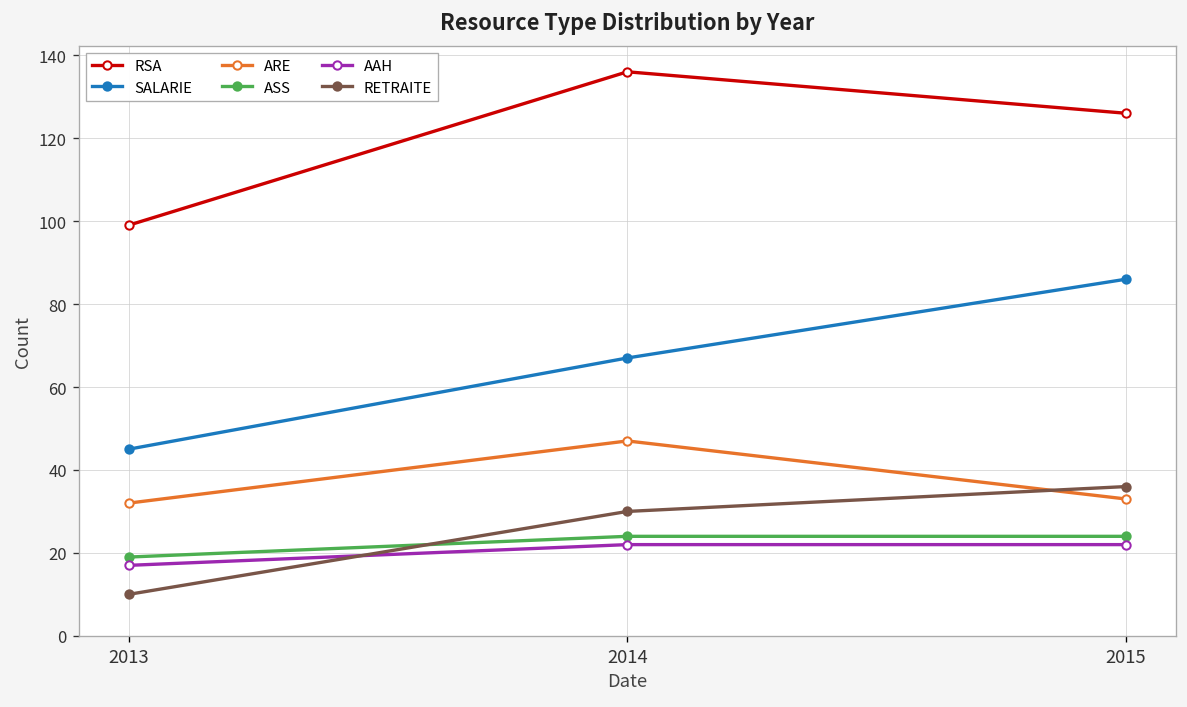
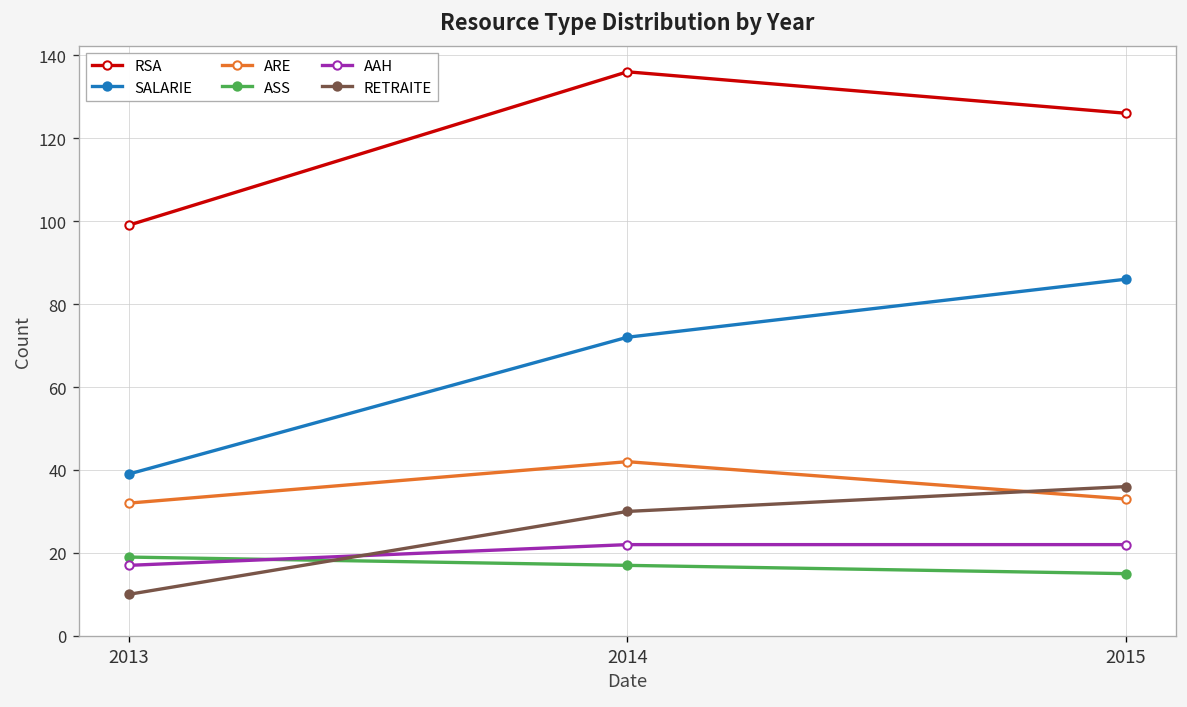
SALARIE, 2013: 45 -> 39
SALARIE, 2014: 67 -> 72
ARE, 2014: 47 -> 42
ASS, 2014: 24 -> 17
ASS, 2015: 24 -> 15
